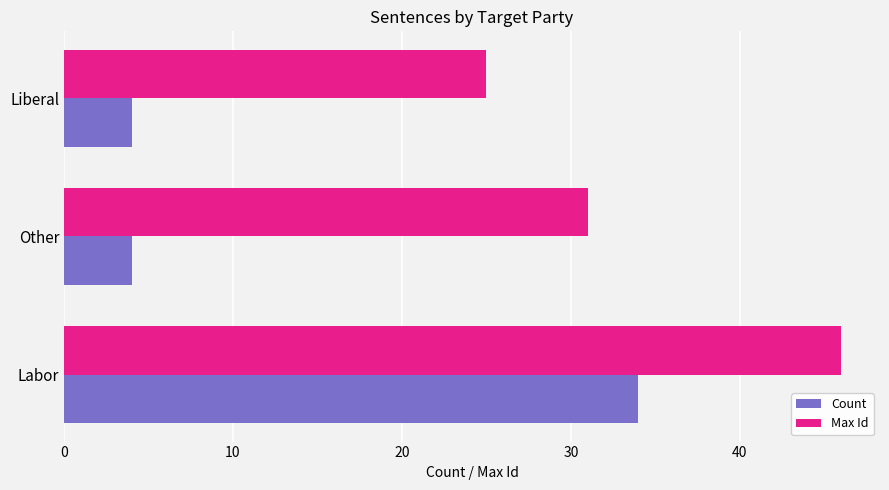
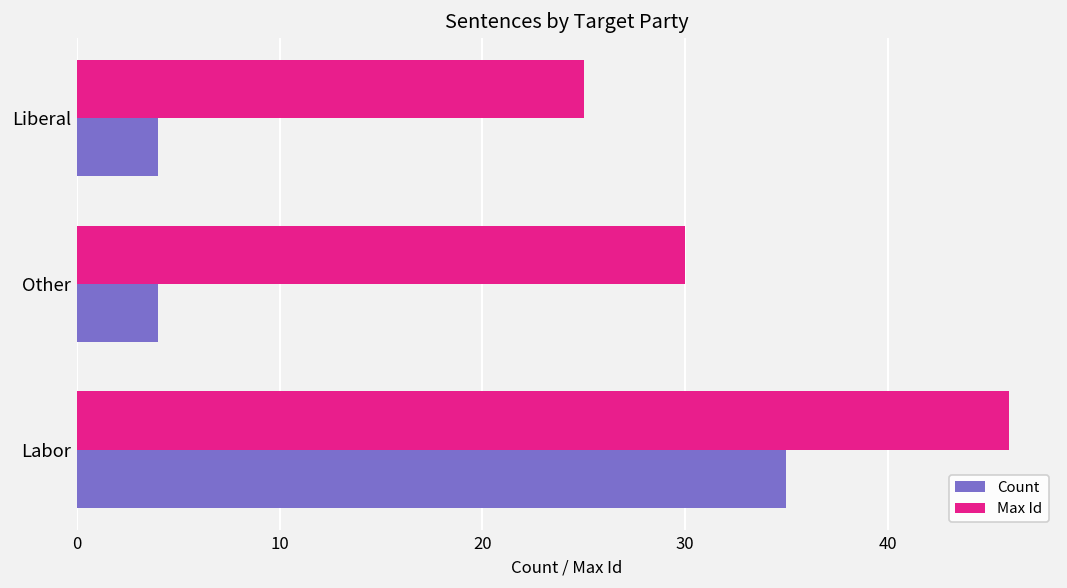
Max Id, Other: 31 -> 30
Count, Labor: 34 -> 35
